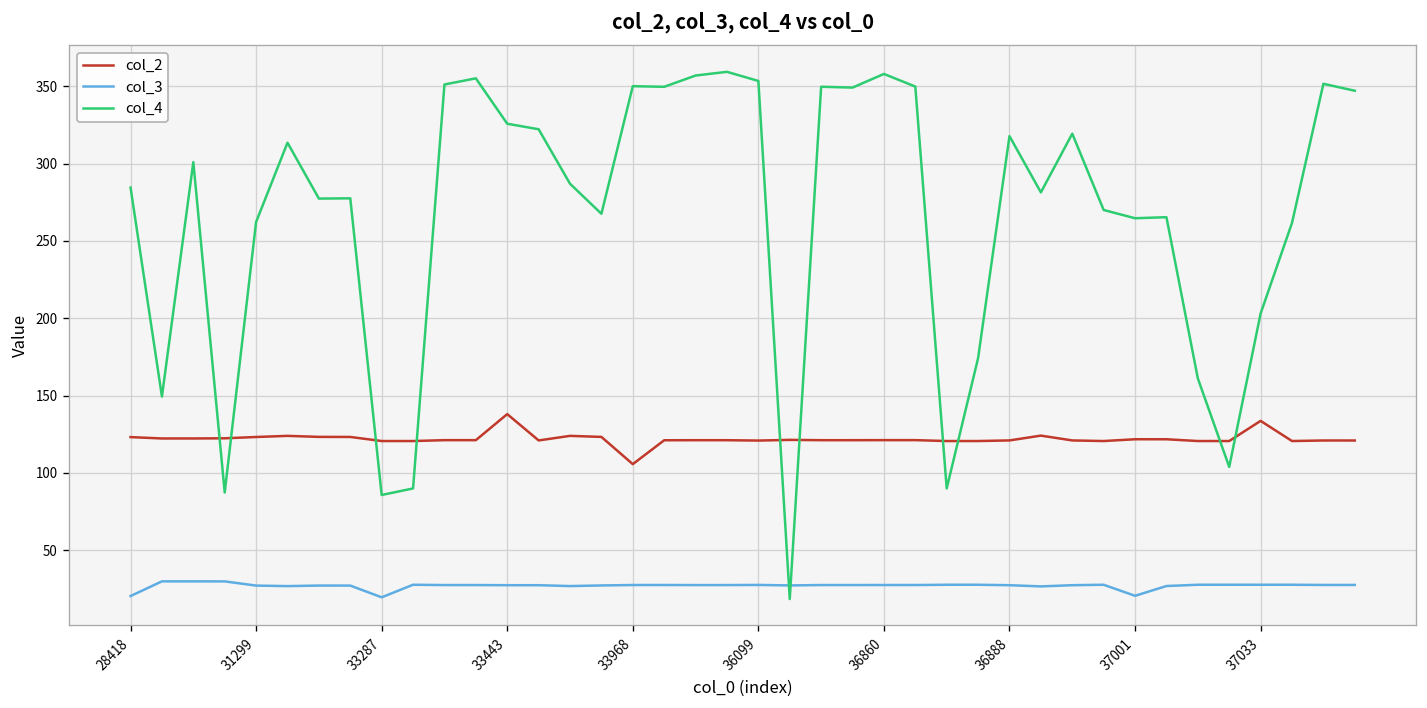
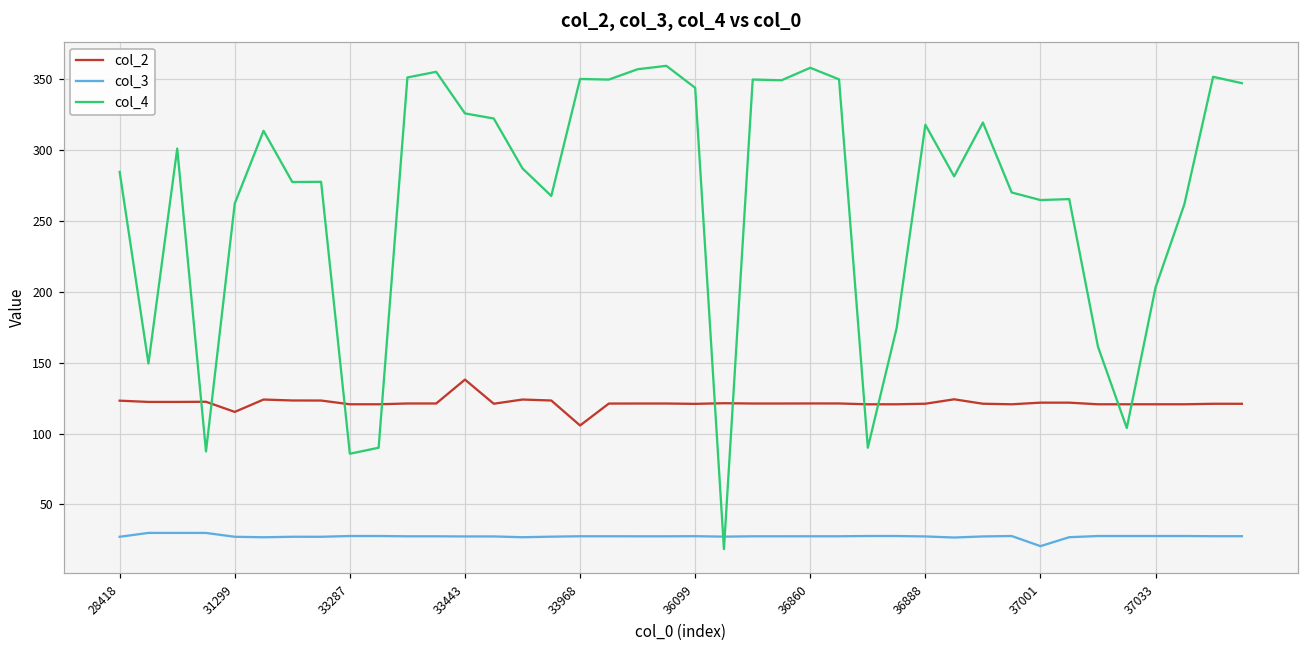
col_3, 28418: 20 -> 27
col_2, 31299: 123 -> 115
col_3, 33287: 20 -> 28
col_4, 36099: 353 -> 344
col_2, 37033: 134 -> 121
